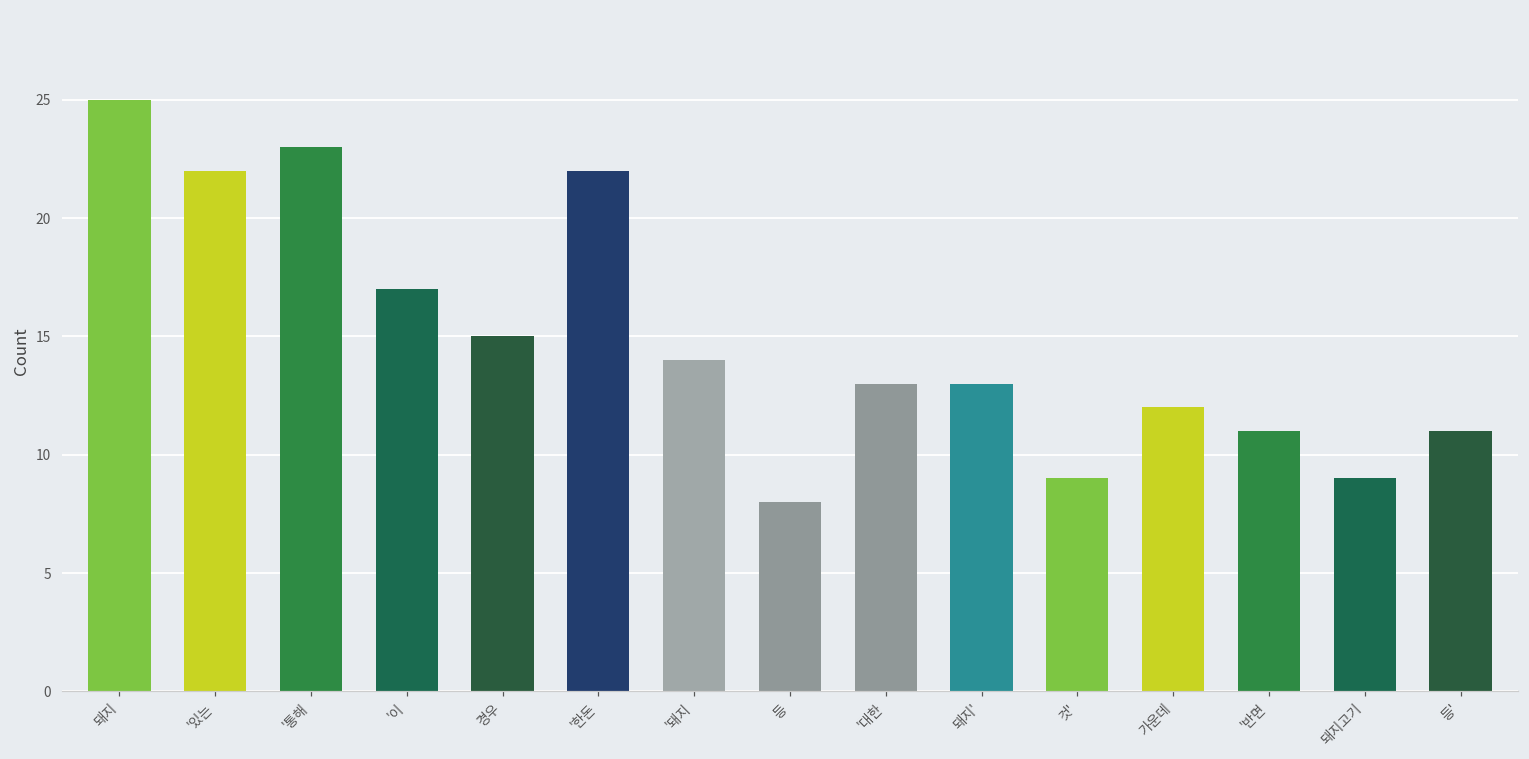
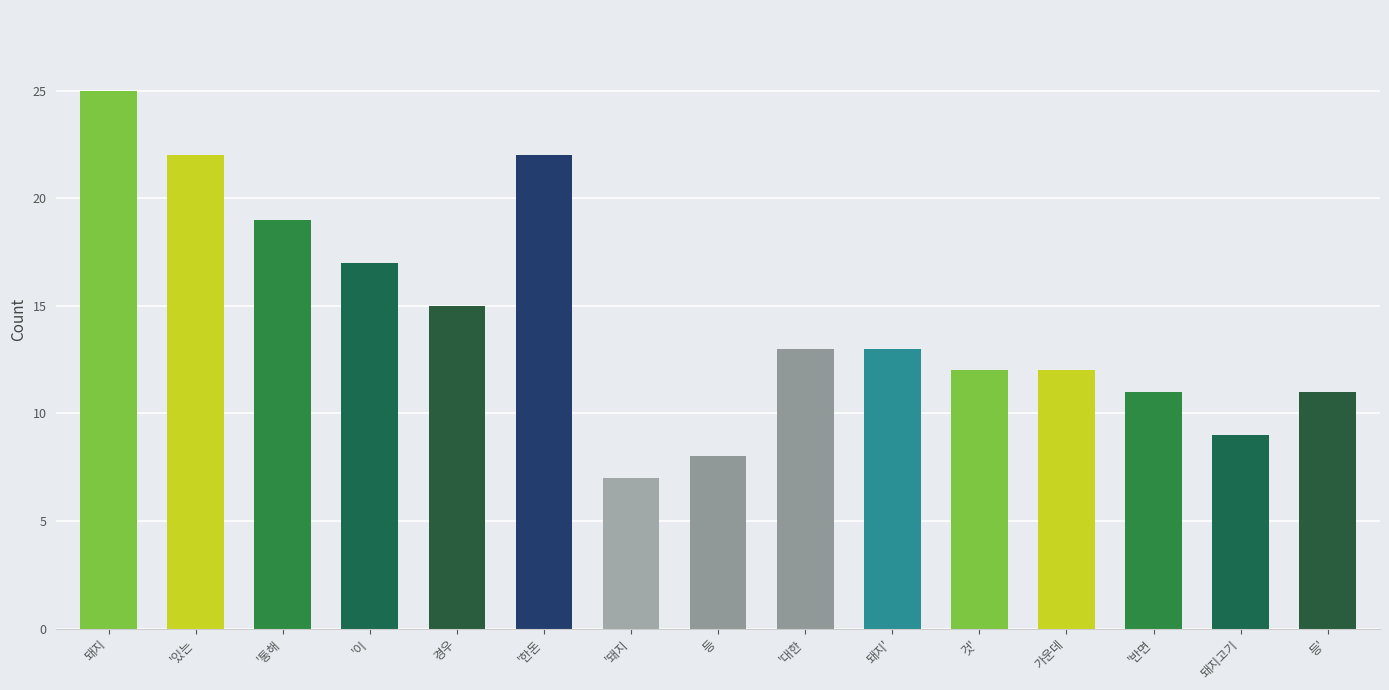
'통해: 23 -> 19
'돼지: 14 -> 7
것': 9 -> 12
